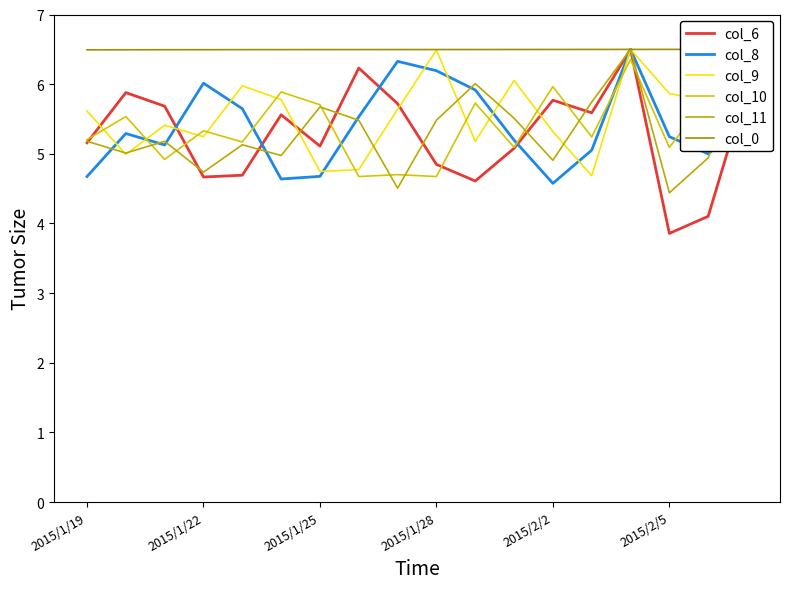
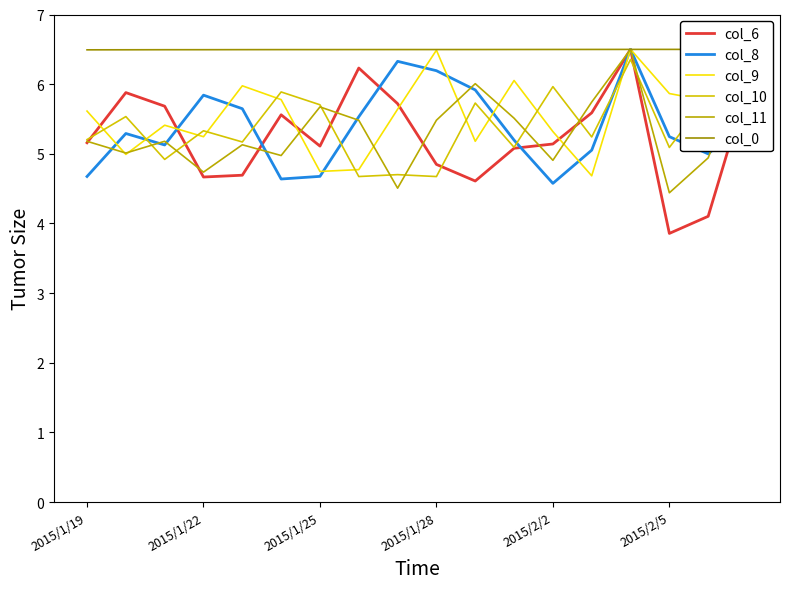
col_8, 2015/1/22: 6.0 -> 5.8
col_6, 2015/2/2: 5.8 -> 5.1
